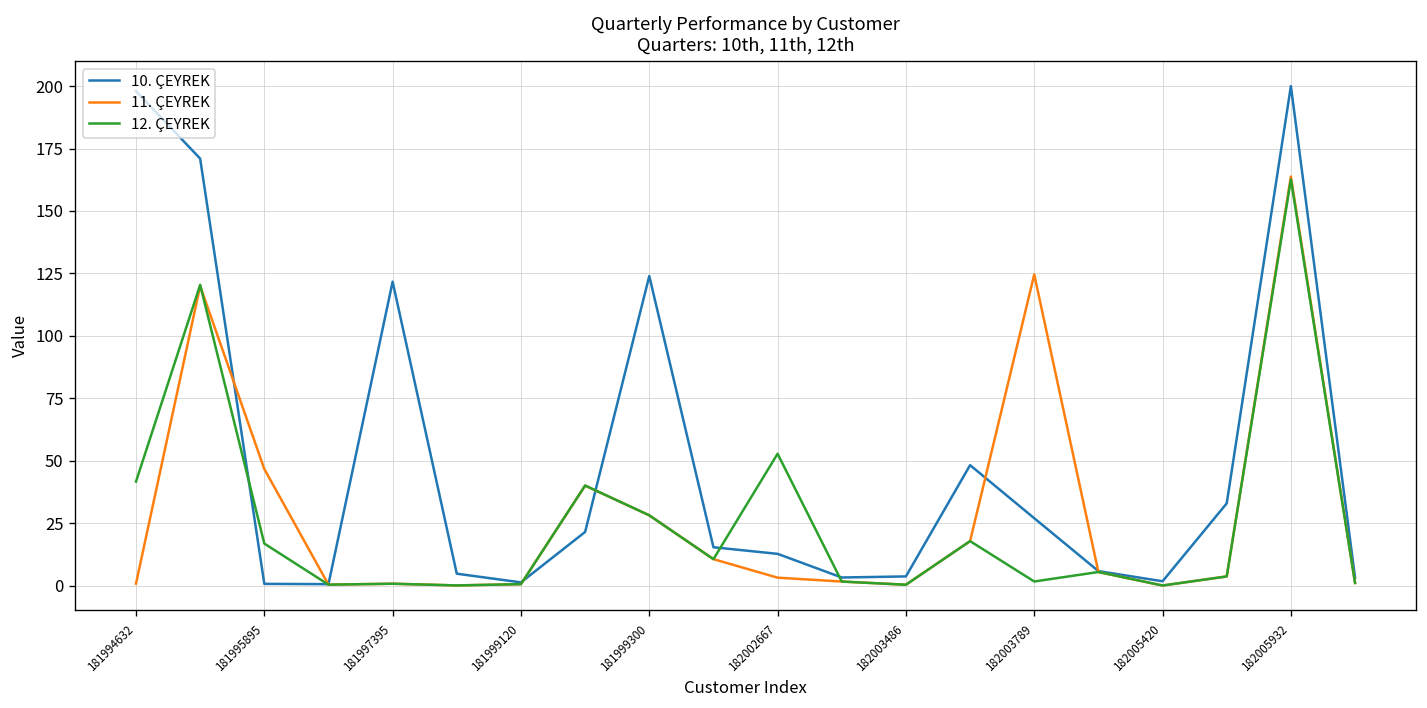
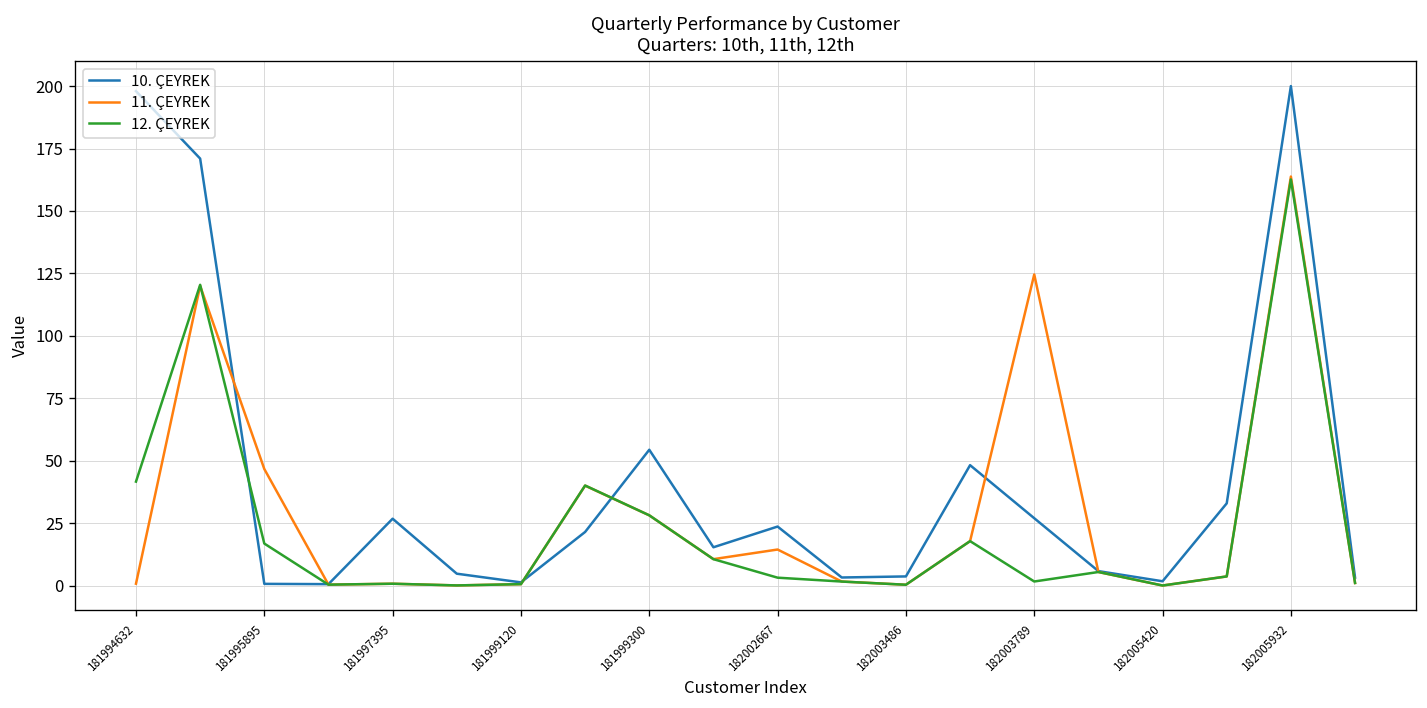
10. ÇEYREK, 181997395: 122 -> 27
10. ÇEYREK, 181999300: 124 -> 54
10. ÇEYREK, 182002667: 13 -> 24
11. ÇEYREK, 182002667: 3 -> 14
12. ÇEYREK, 182002667: 53 -> 3
